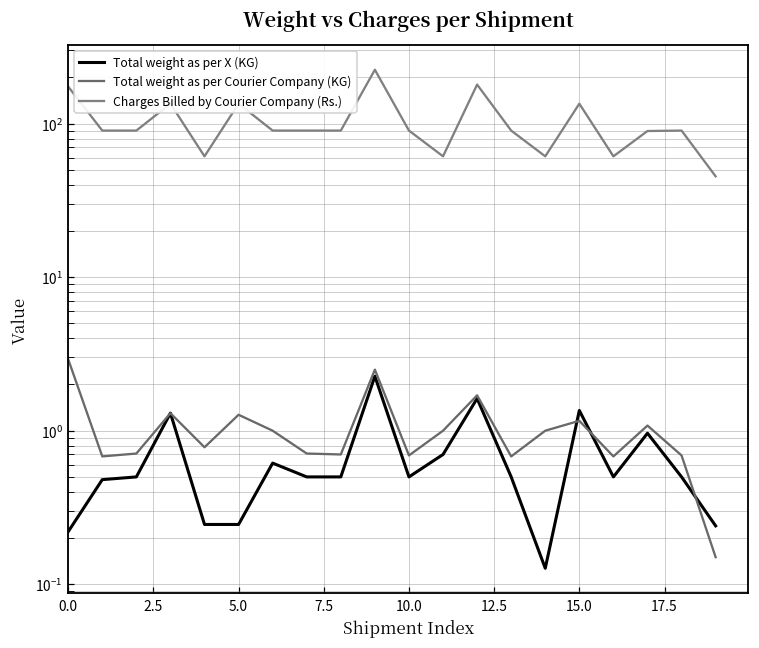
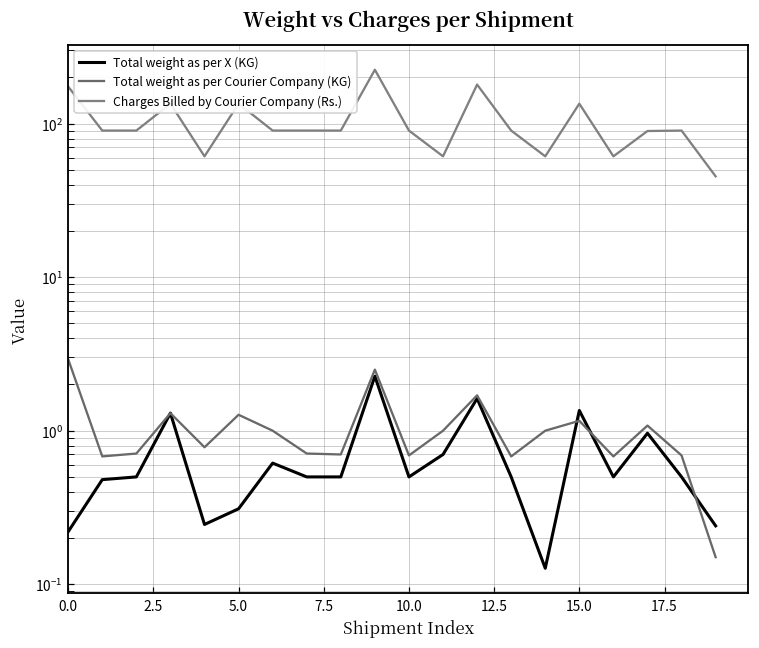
Total weight as per X (KG), 5.0: 0.25 -> 0.31
